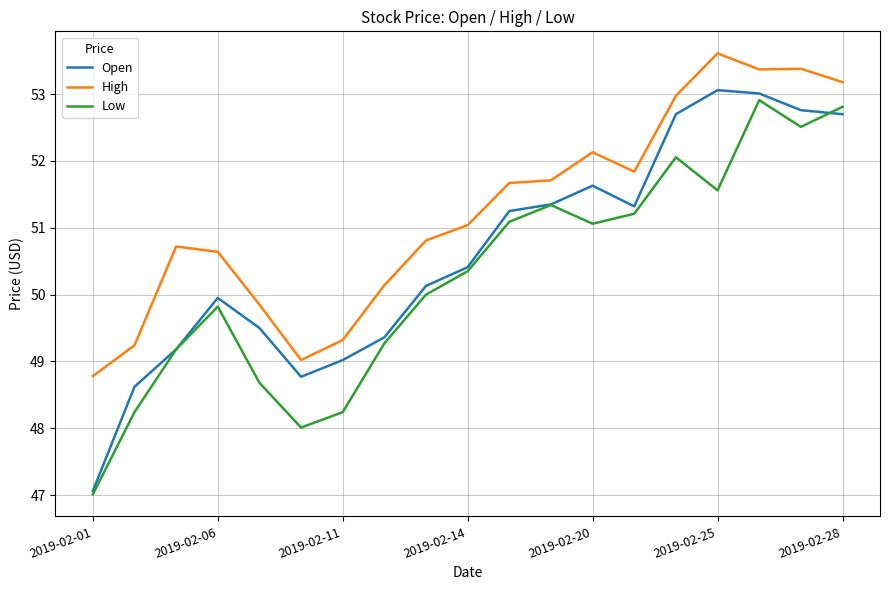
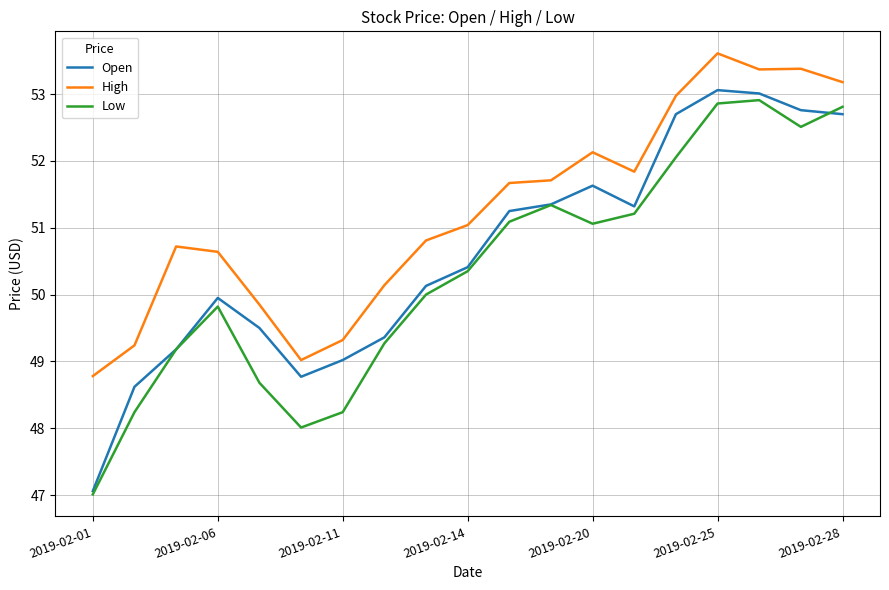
Low, 2019-02-25: 51.6 -> 52.9
